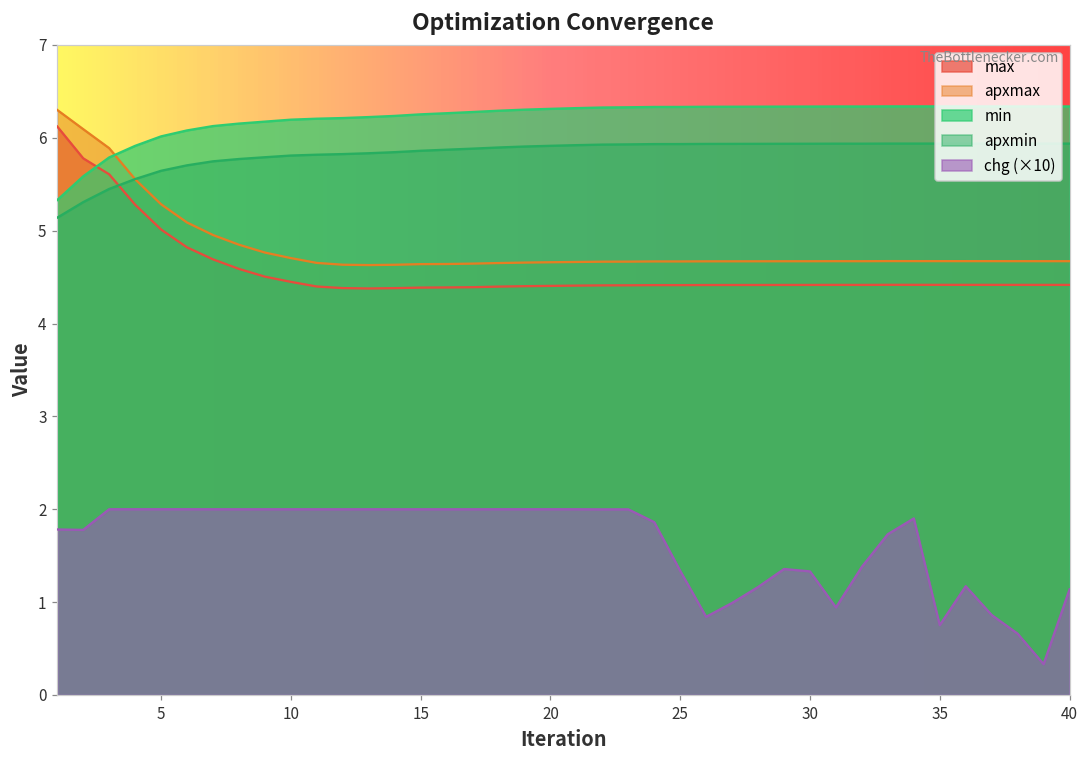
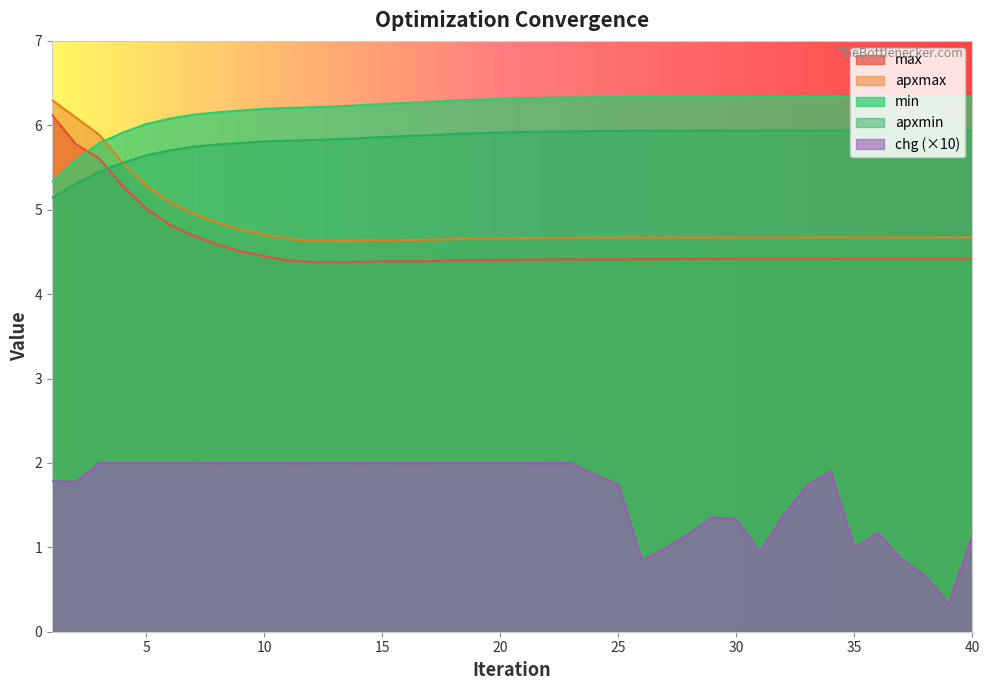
chg (×10), 25: 1.3 -> 1.7
chg (×10), 35: 0.8 -> 1.0
